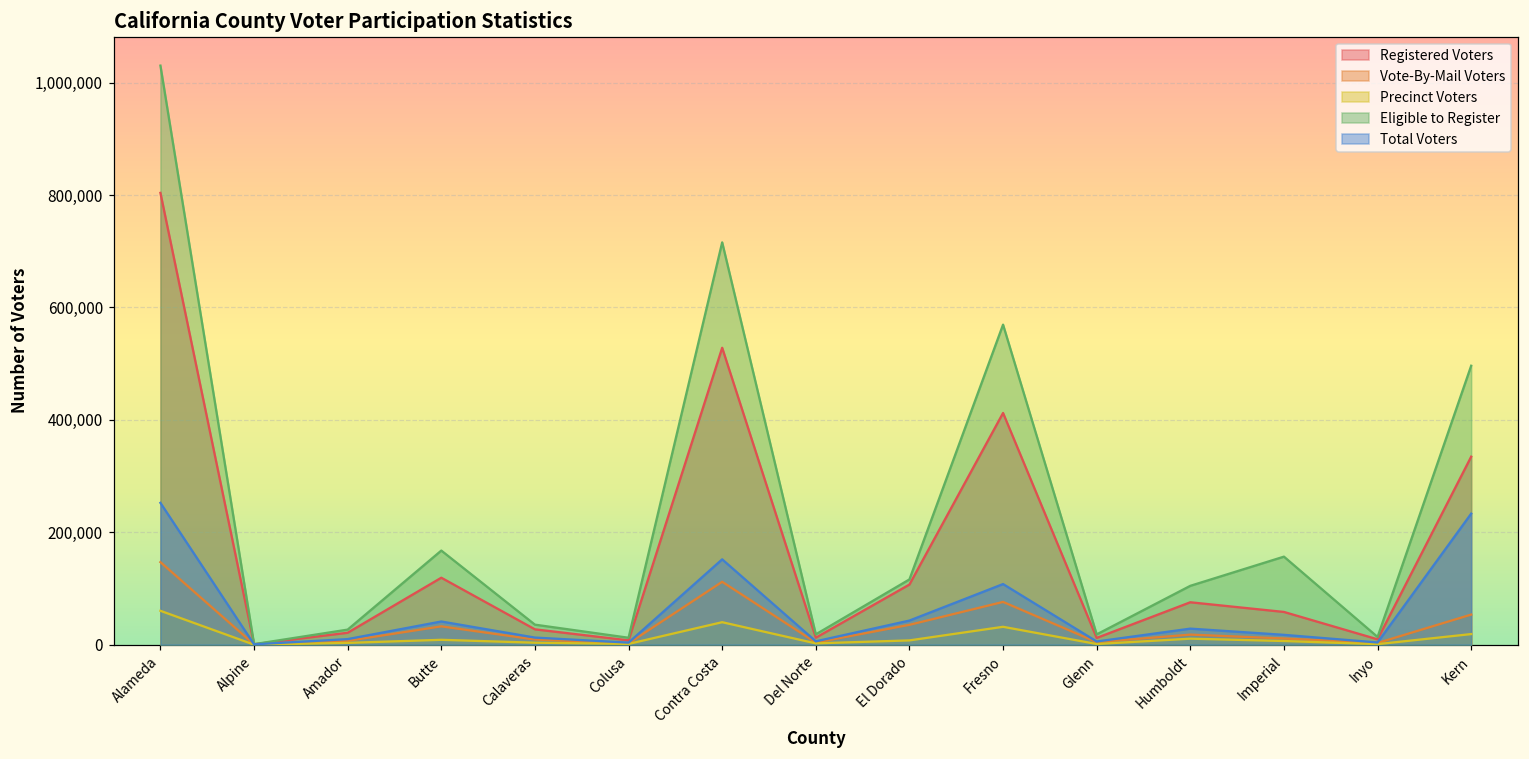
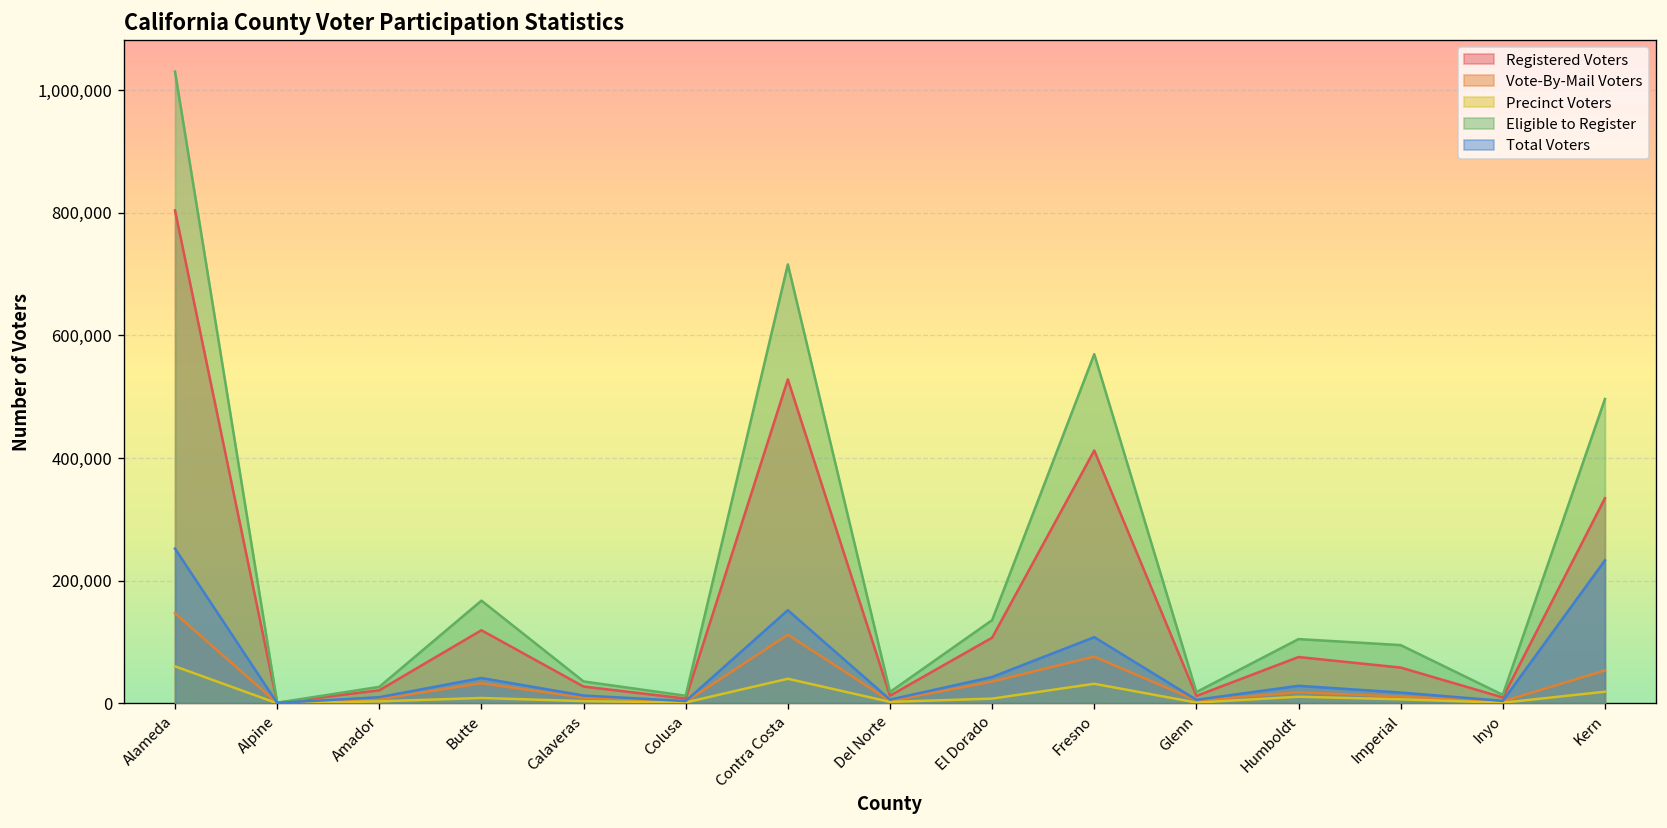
Eligible to Register, El Dorado: 120,000 -> 140,000
Eligible to Register, Imperial: 160,000 -> 90,000
